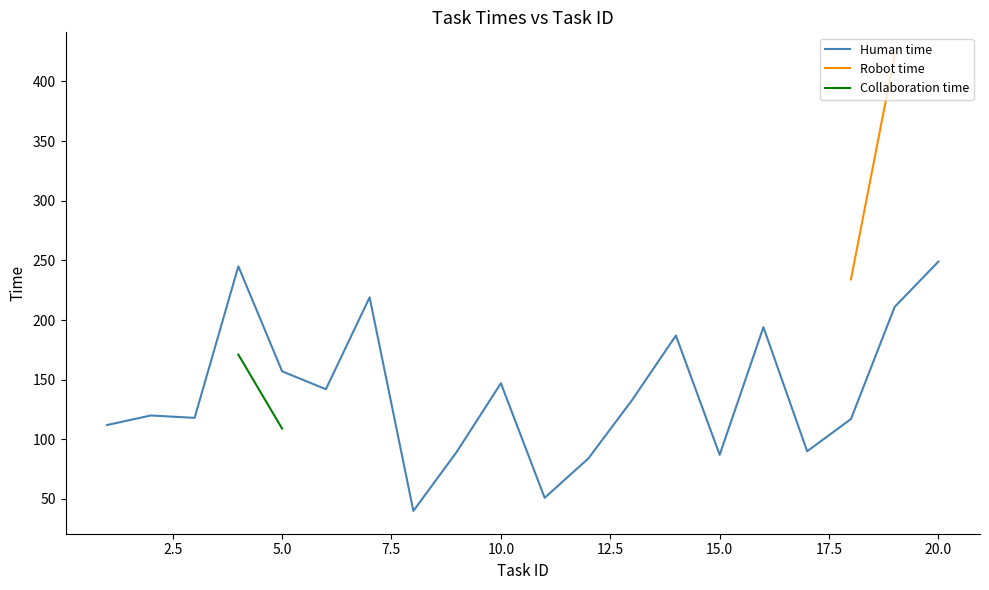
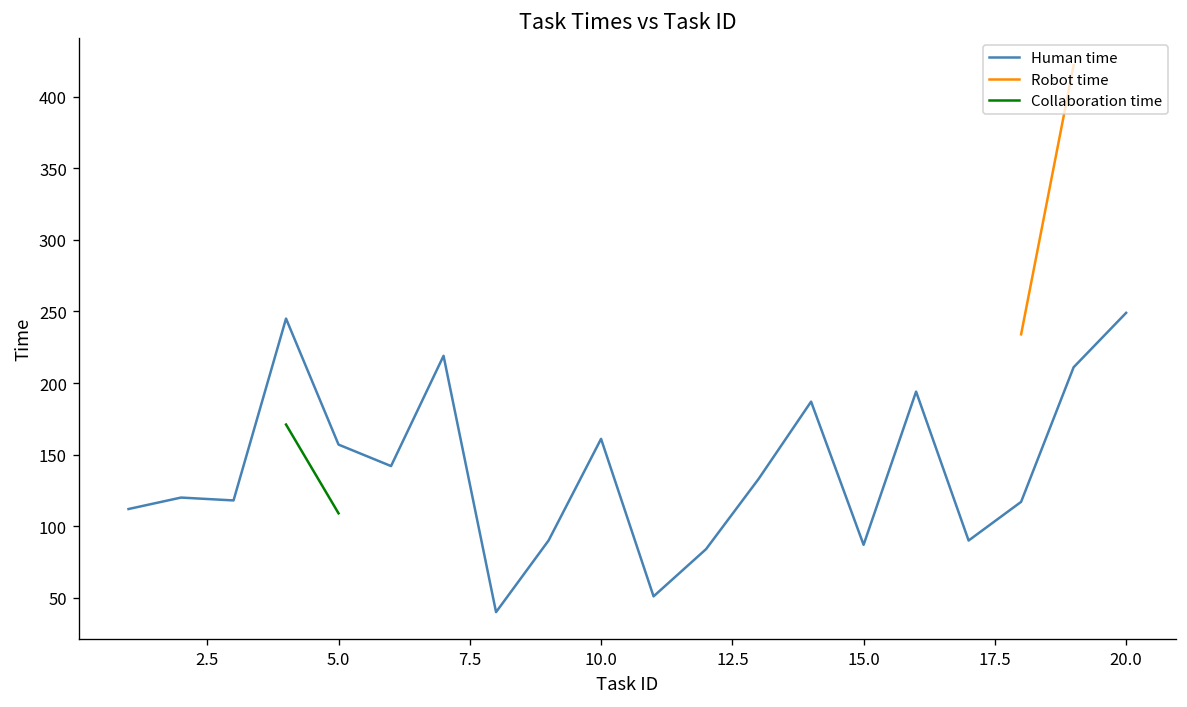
Human time, 10.0: 147 -> 161
